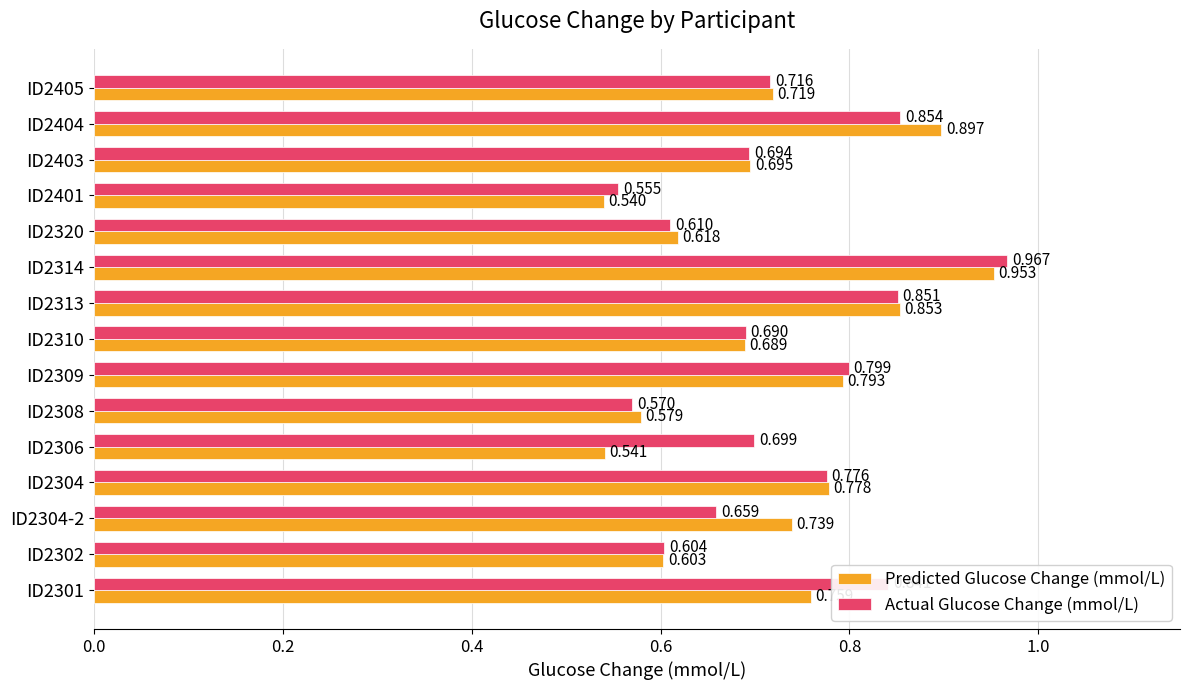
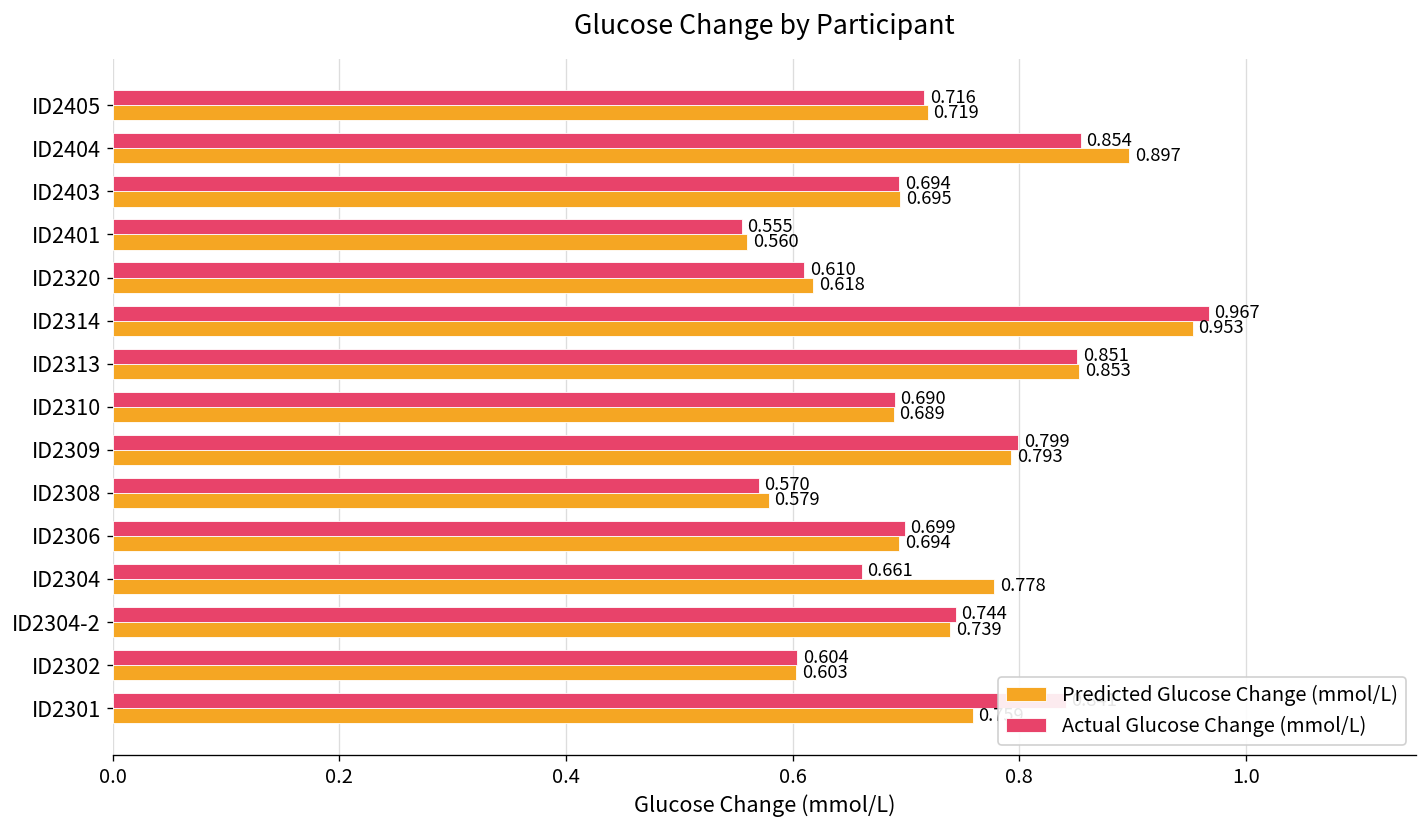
Predicted Glucose Change (mmol/L), ID2401: 0.540 -> 0.560
Predicted Glucose Change (mmol/L), ID2306: 0.541 -> 0.694
Actual Glucose Change (mmol/L), ID2304: 0.776 -> 0.661
Actual Glucose Change (mmol/L), ID2304-2: 0.659 -> 0.744
